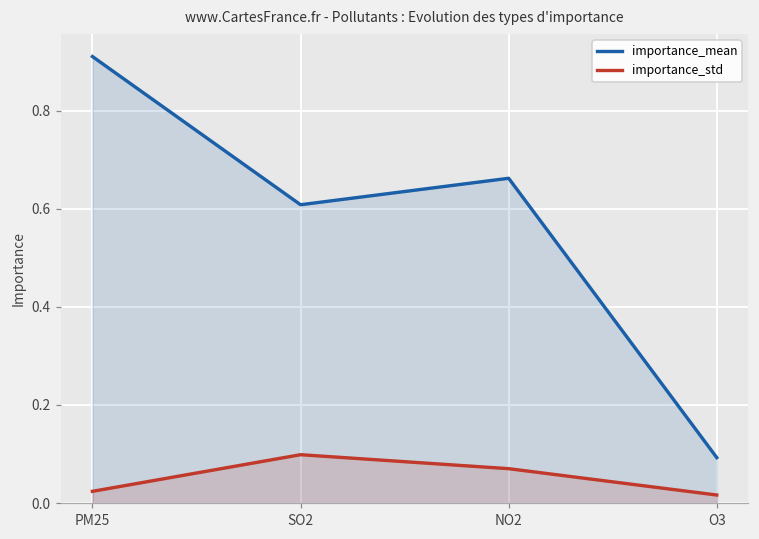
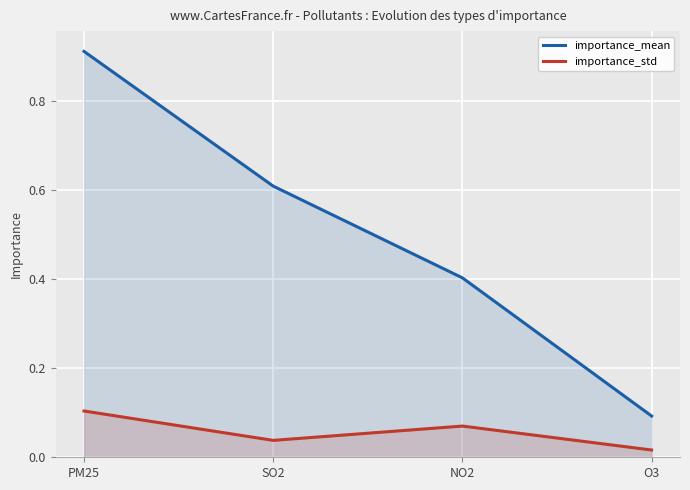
importance_std, PM25: 0.02 -> 0.10
importance_std, SO2: 0.10 -> 0.04
importance_mean, NO2: 0.66 -> 0.40
